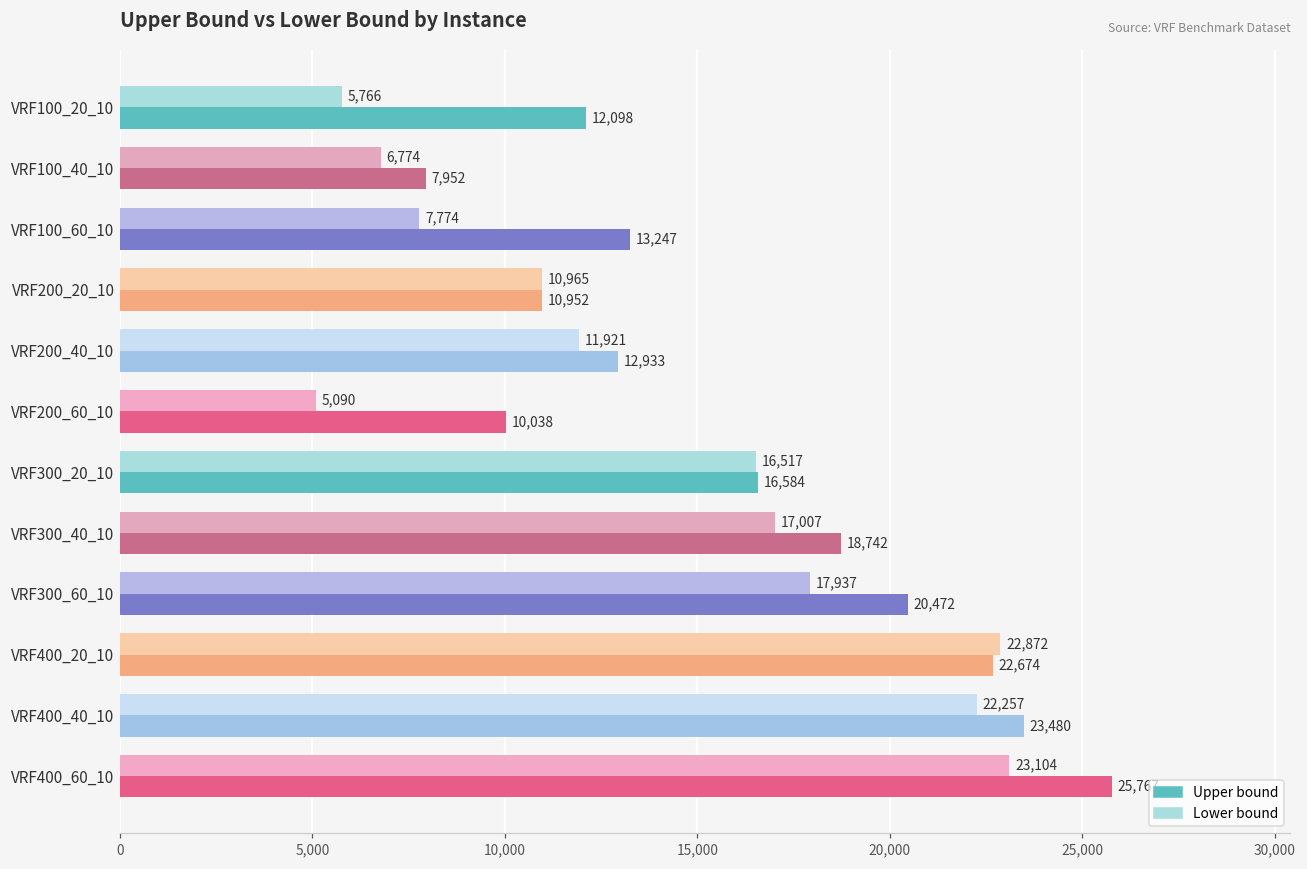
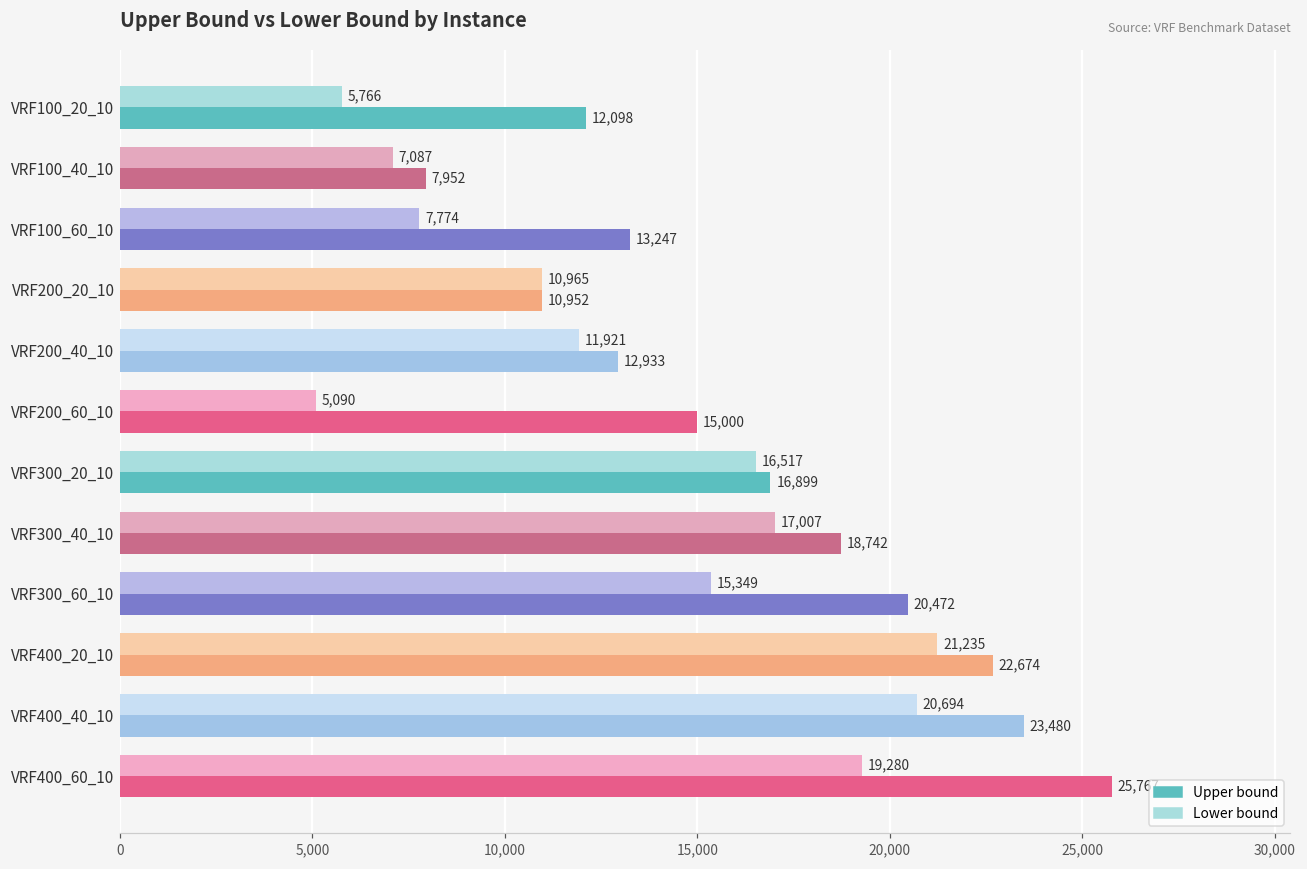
Lower bound, VRF100_40_10: 6,774 -> 7,087
Upper bound, VRF200_60_10: 10,038 -> 15,000
Upper bound, VRF300_20_10: 16,584 -> 16,899
Lower bound, VRF300_60_10: 17,937 -> 15,349
Lower bound, VRF400_20_10: 22,872 -> 21,235
Lower bound, VRF400_40_10: 22,257 -> 20,694
Lower bound, VRF400_60_10: 23,104 -> 19,280
